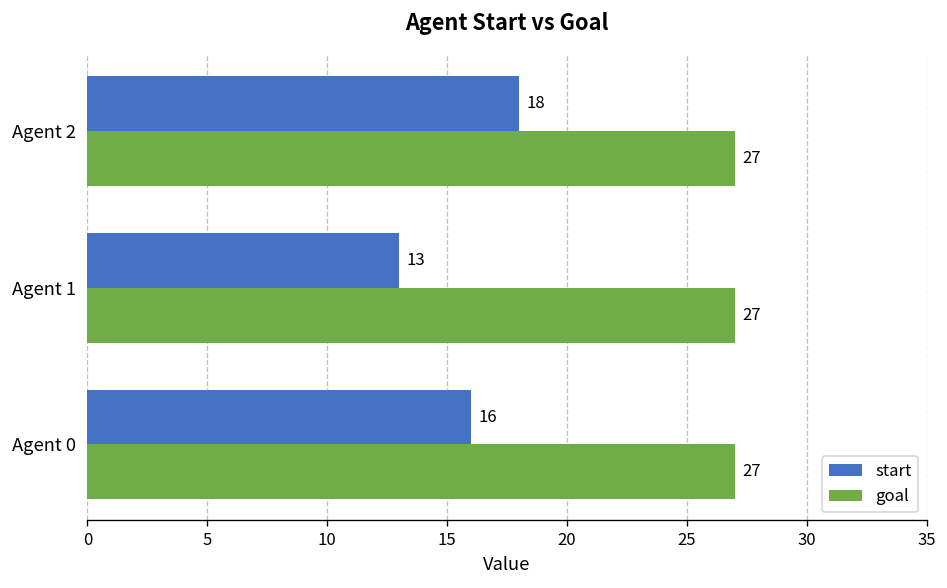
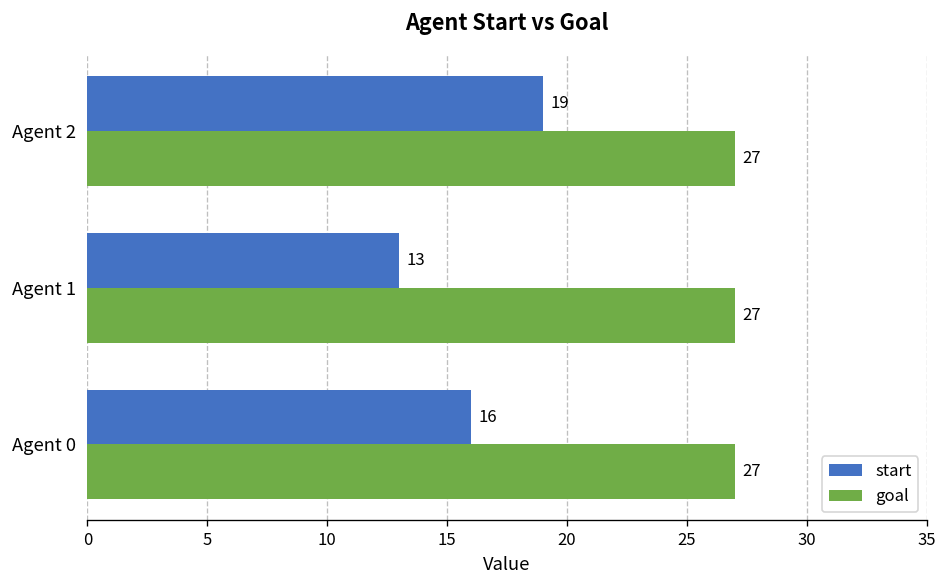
start, Agent 2: 18 -> 19
